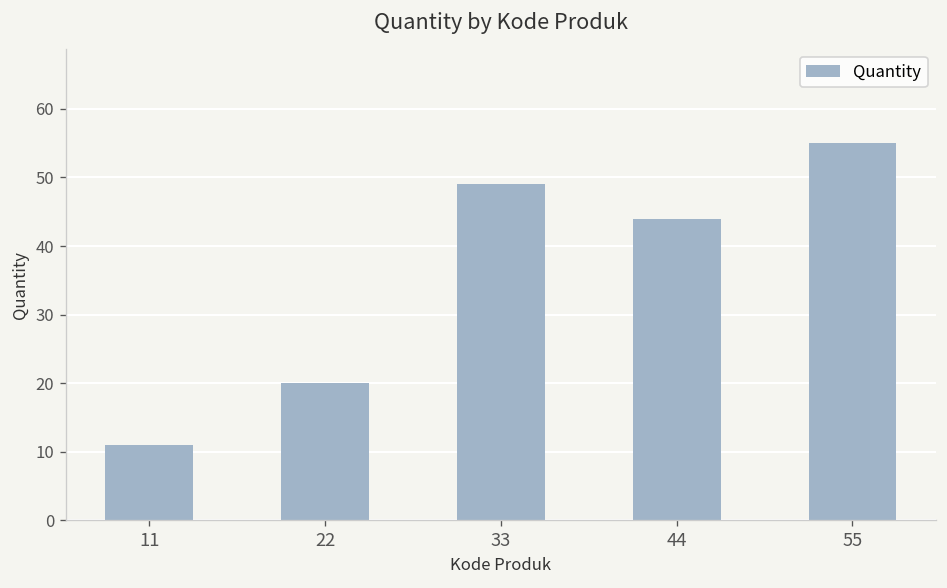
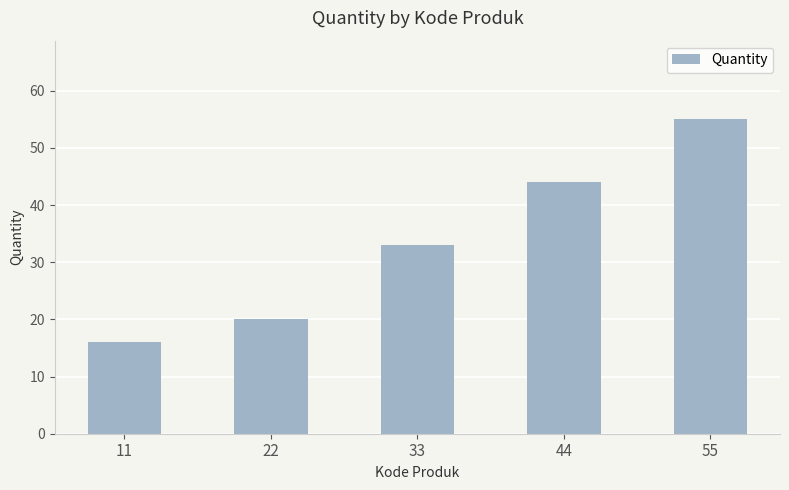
11: 11 -> 16
33: 49 -> 33
